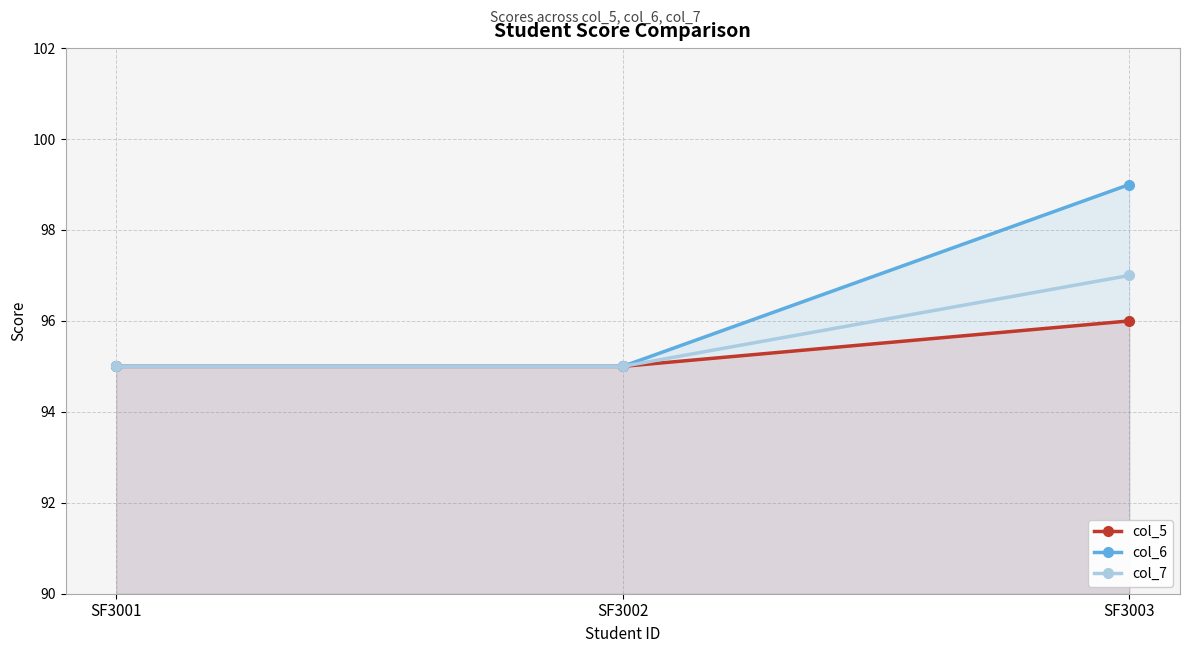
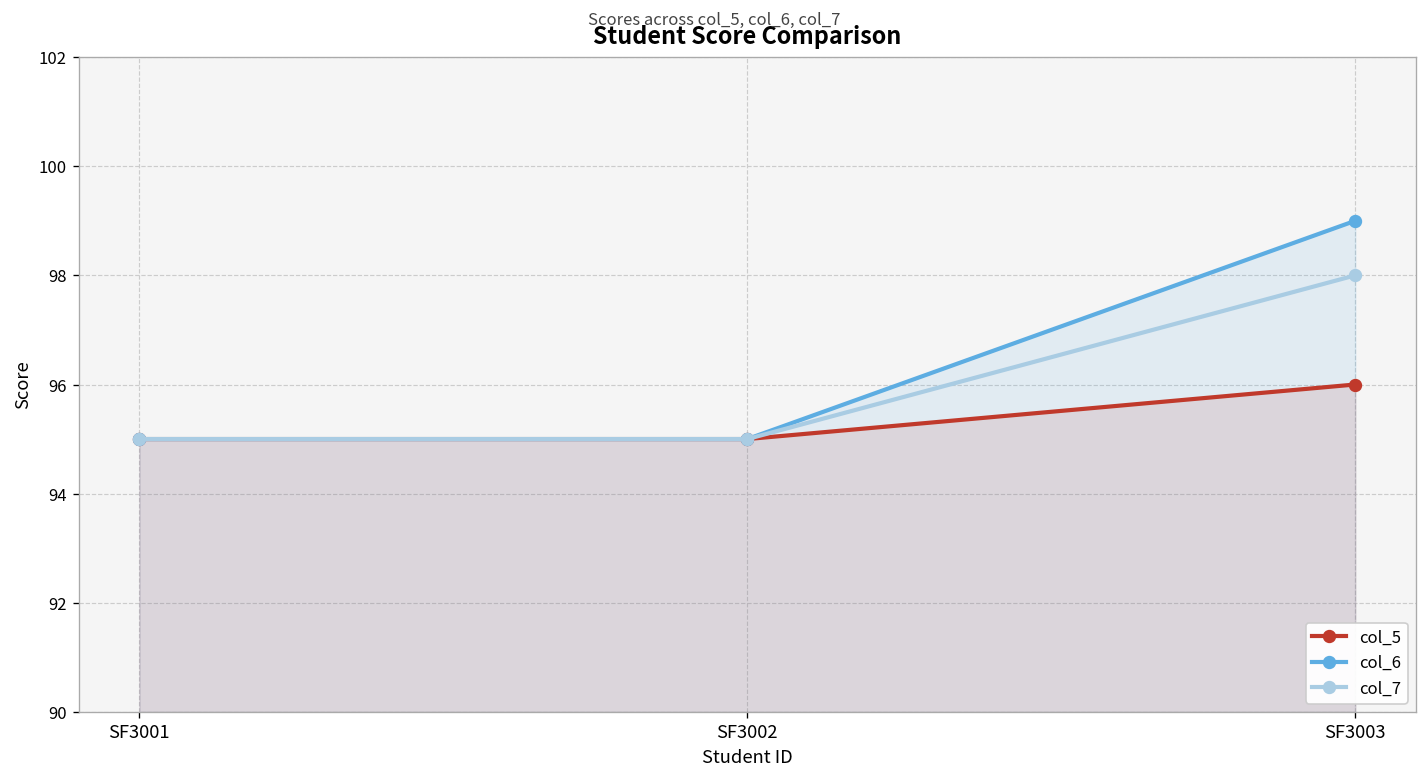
col_7, SF3003: 97 -> 98
